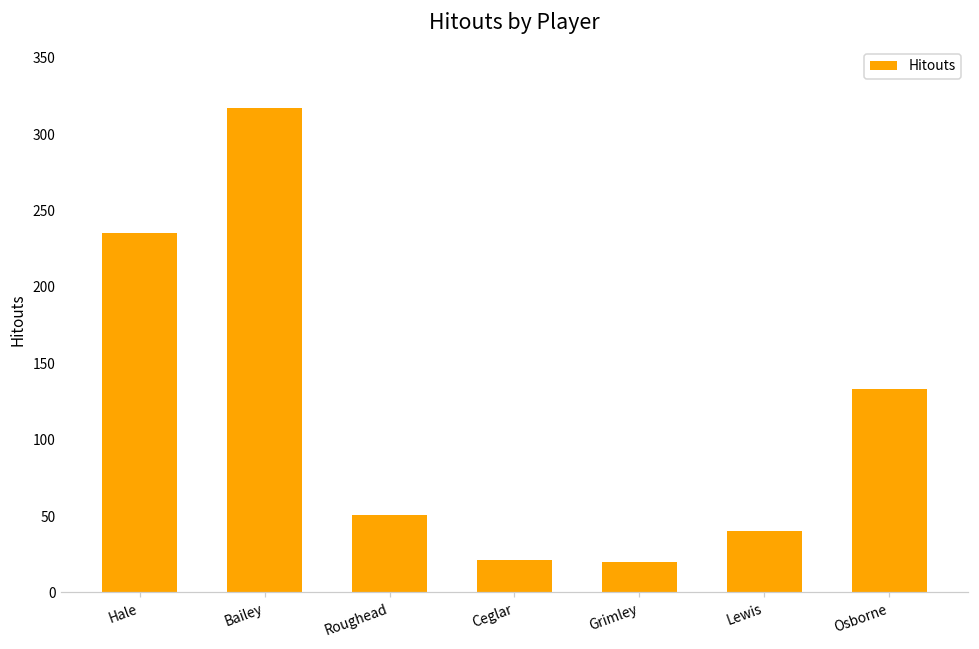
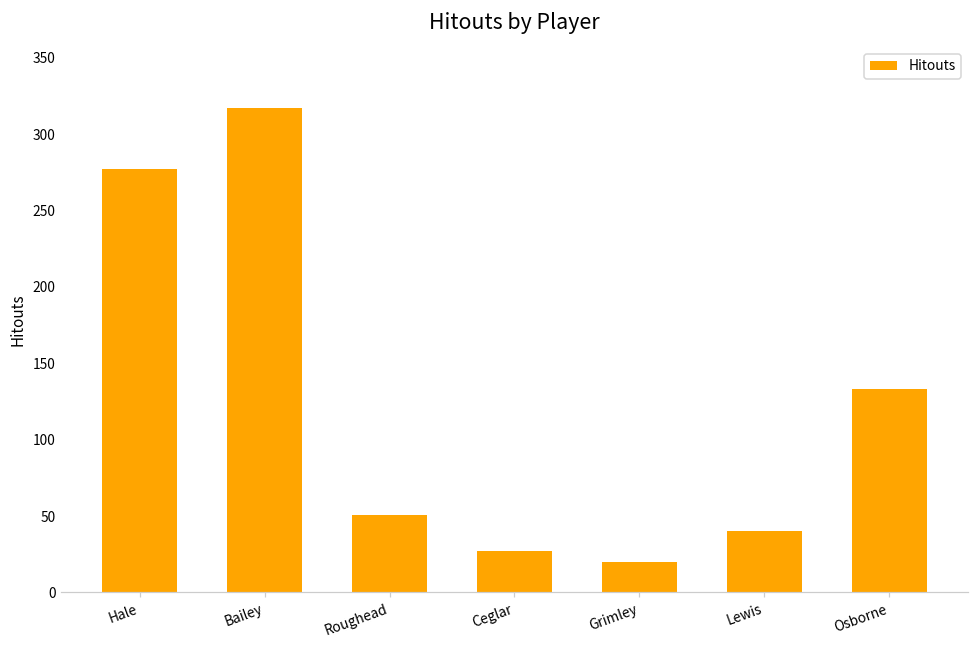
Hale: 235 -> 277
Ceglar: 21 -> 27
